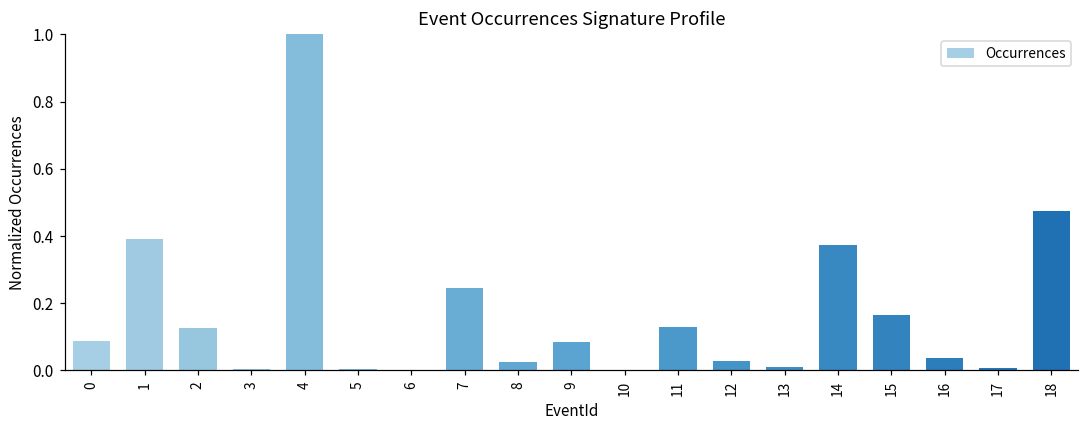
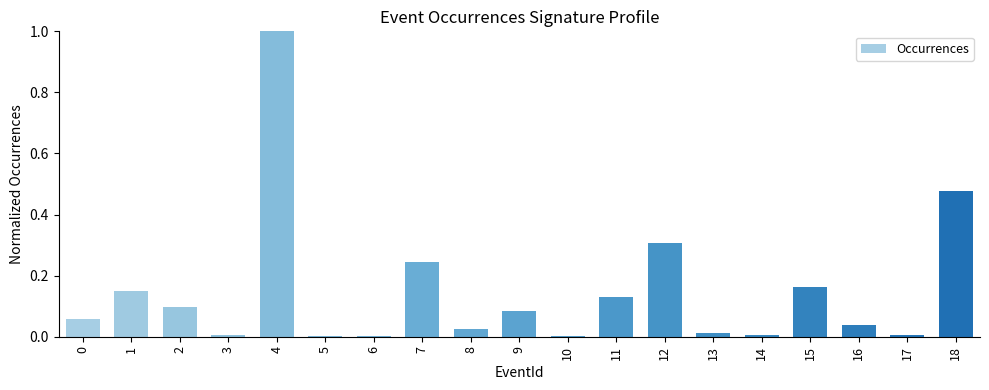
0: 0.09 -> 0.06
1: 0.39 -> 0.15
2: 0.13 -> 0.10
12: 0.03 -> 0.31
14: 0.37 -> 0.01
